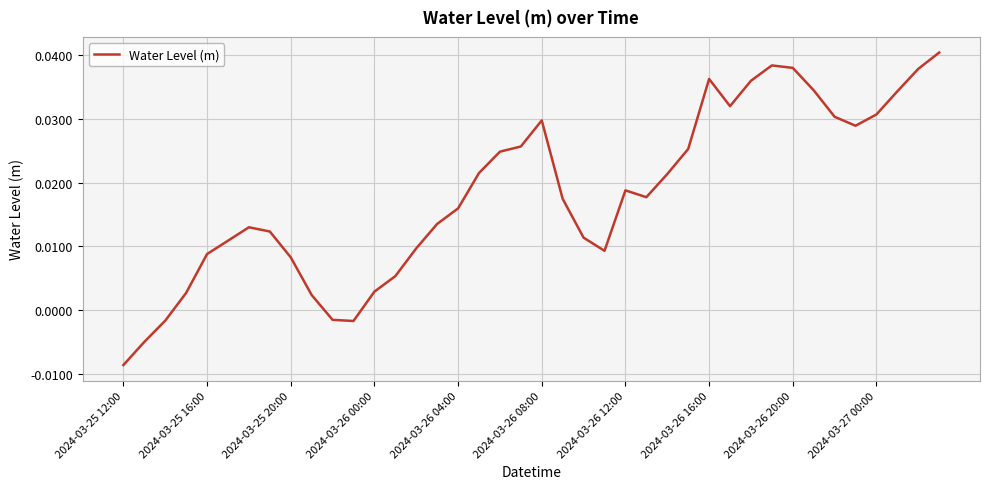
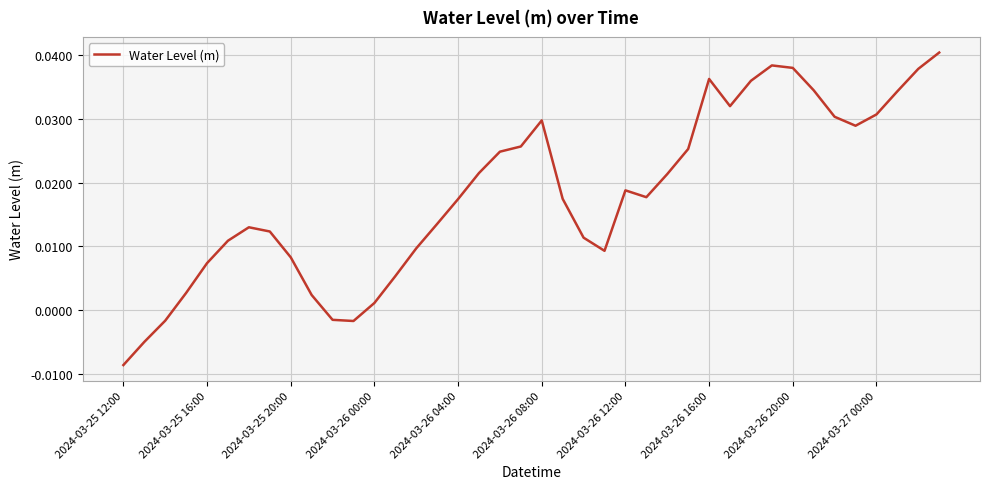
2024-03-25 16:00: 0.009 -> 0.007
2024-03-26 00:00: 0.003 -> 0.001
2024-03-26 04:00: 0.016 -> 0.017
